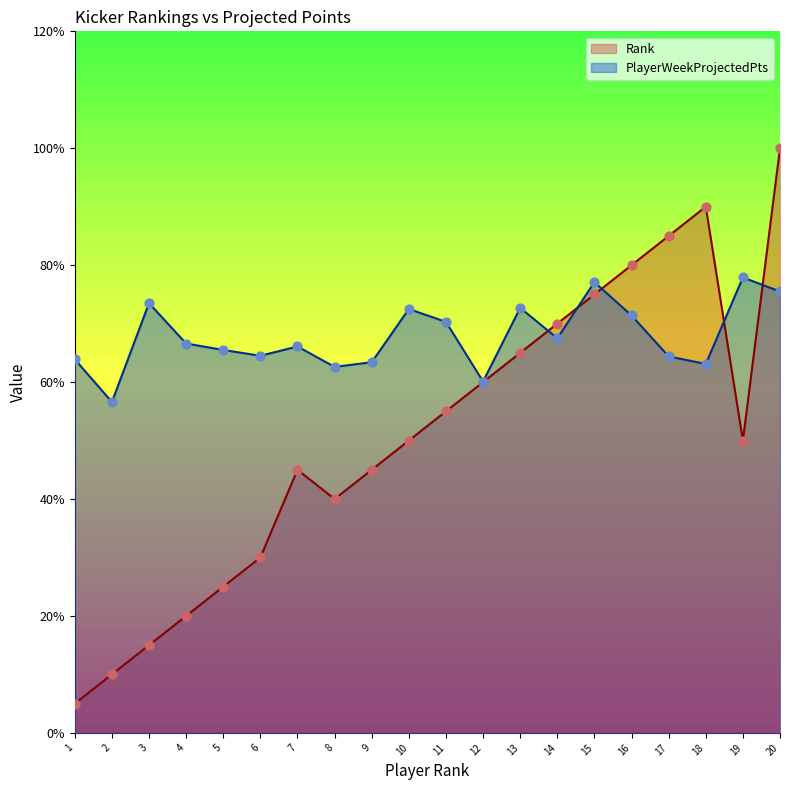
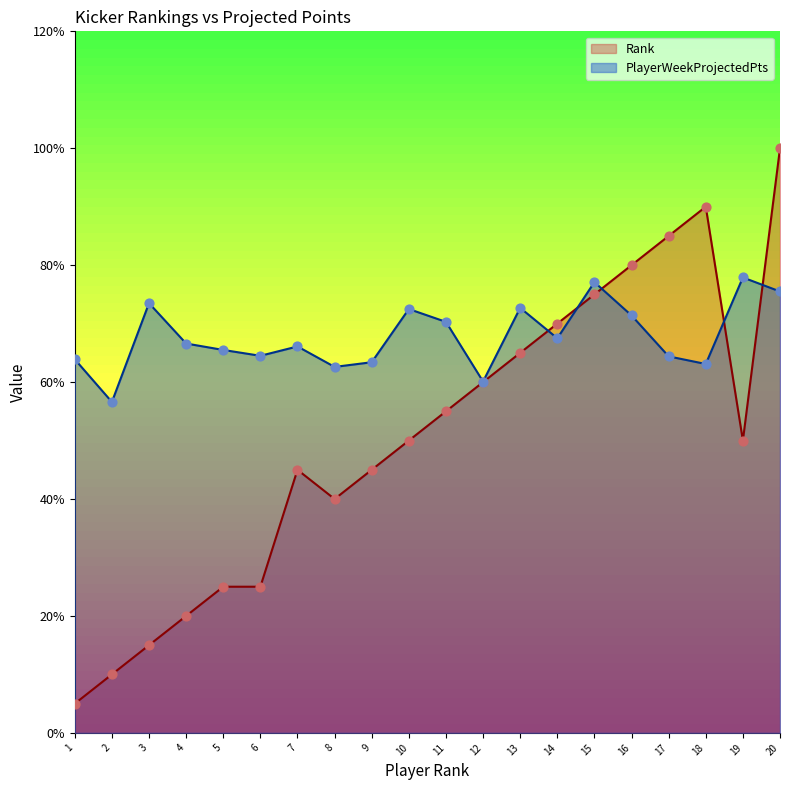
Rank, 6: 30% -> 25%
